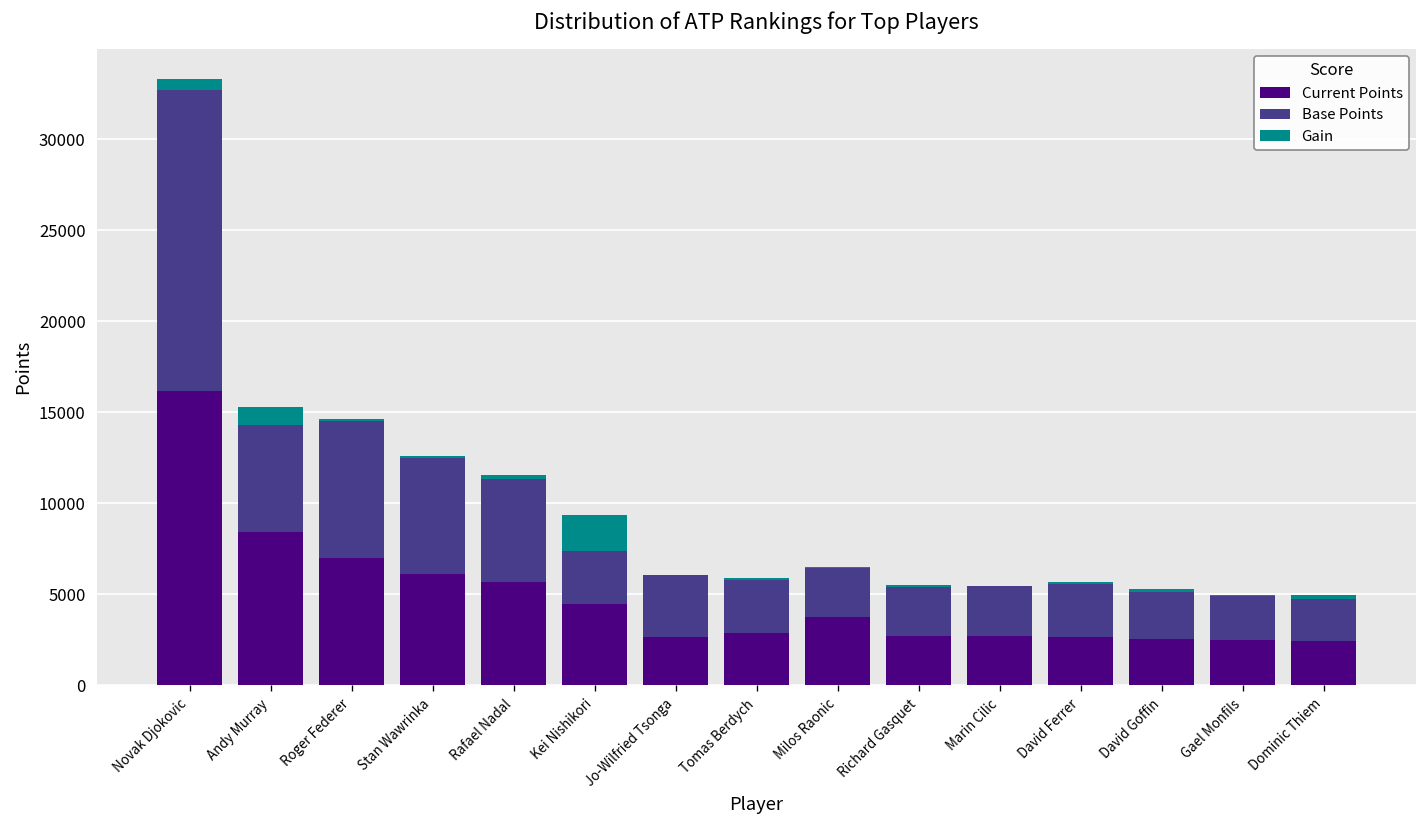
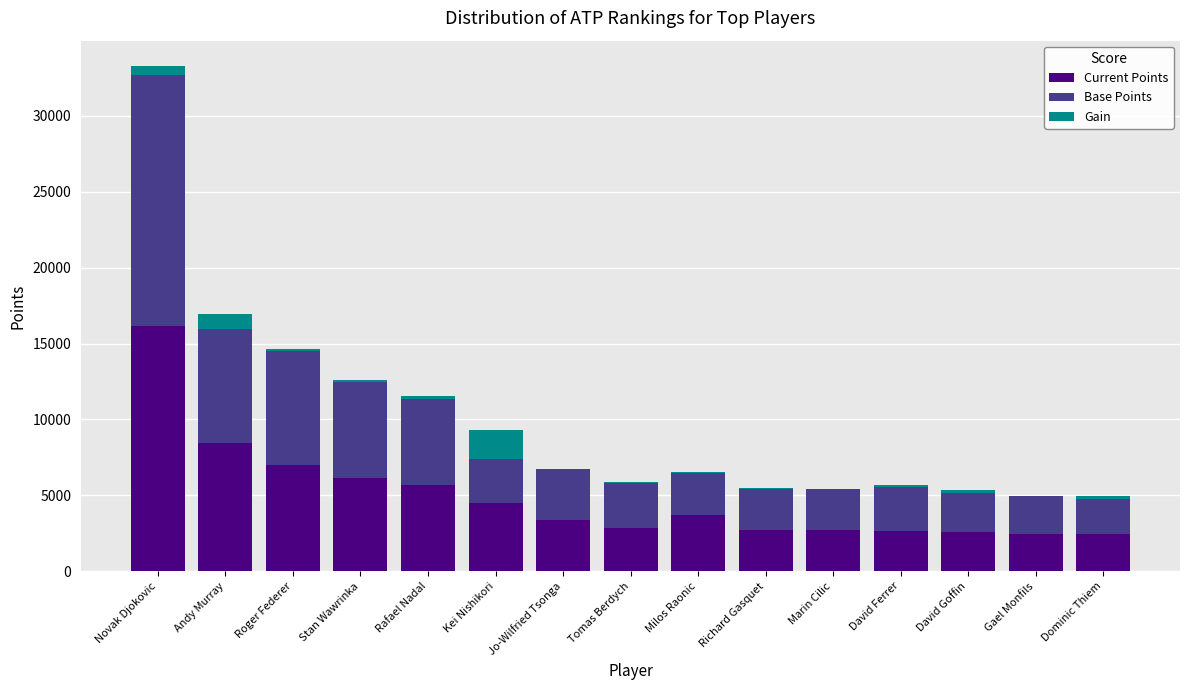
Base Points, Andy Murray: 5900 -> 7500
Current Points, Jo-Wilfried Tsonga: 2700 -> 3400
